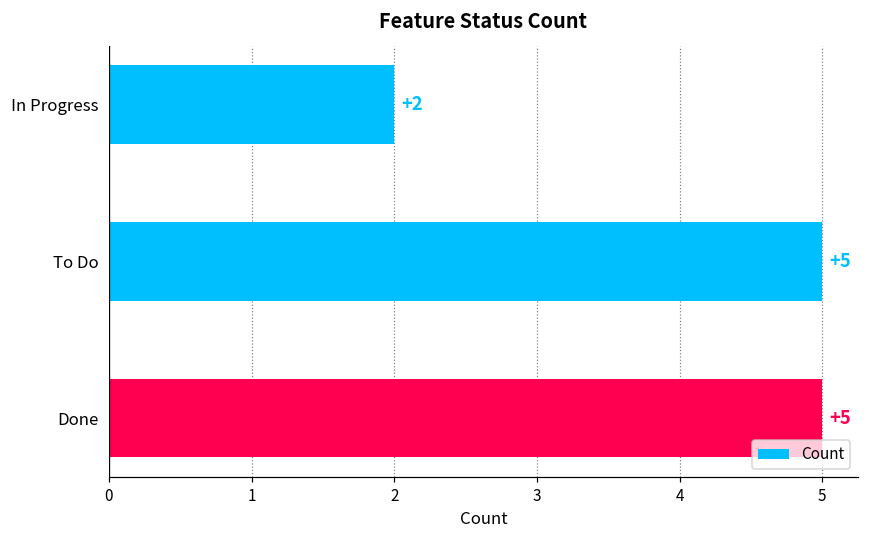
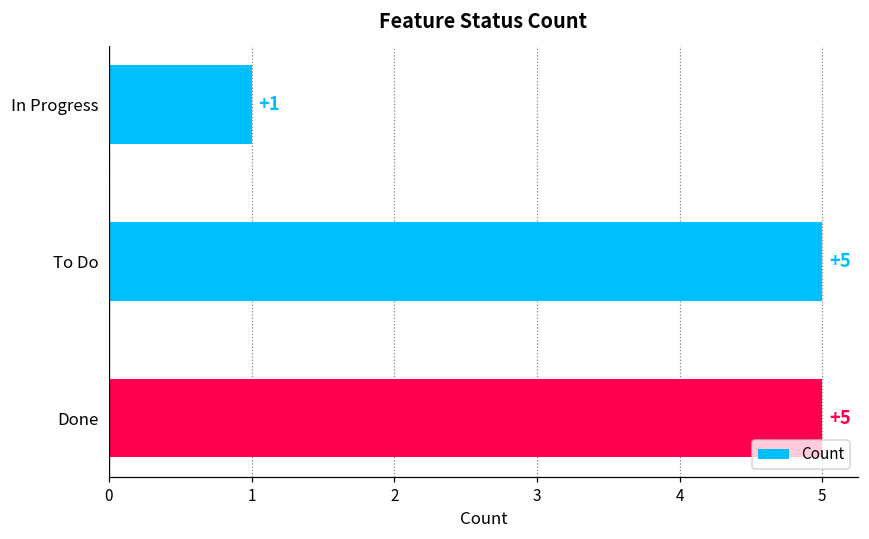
In Progress: +2 -> +1
